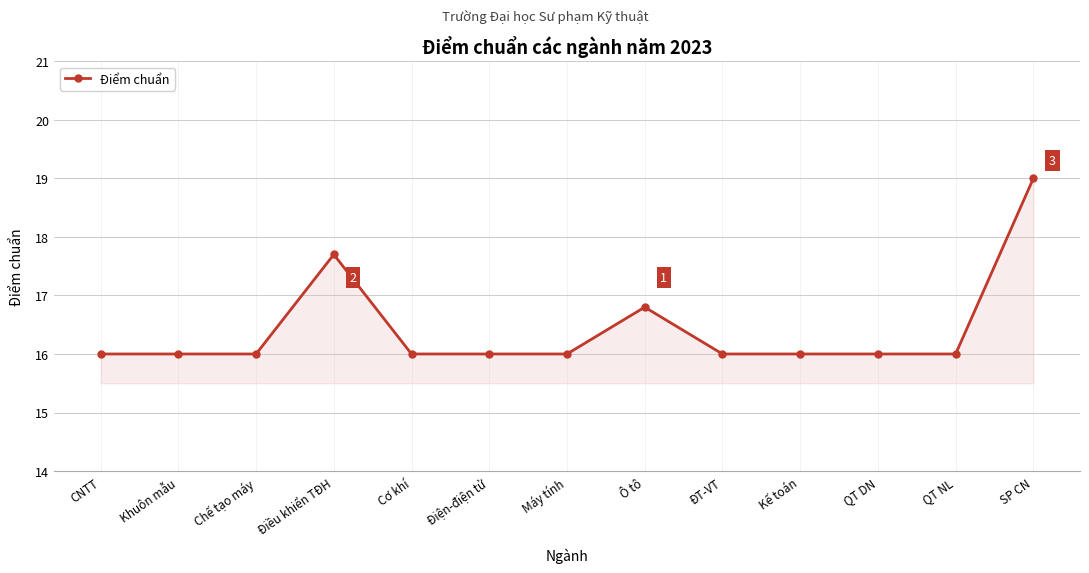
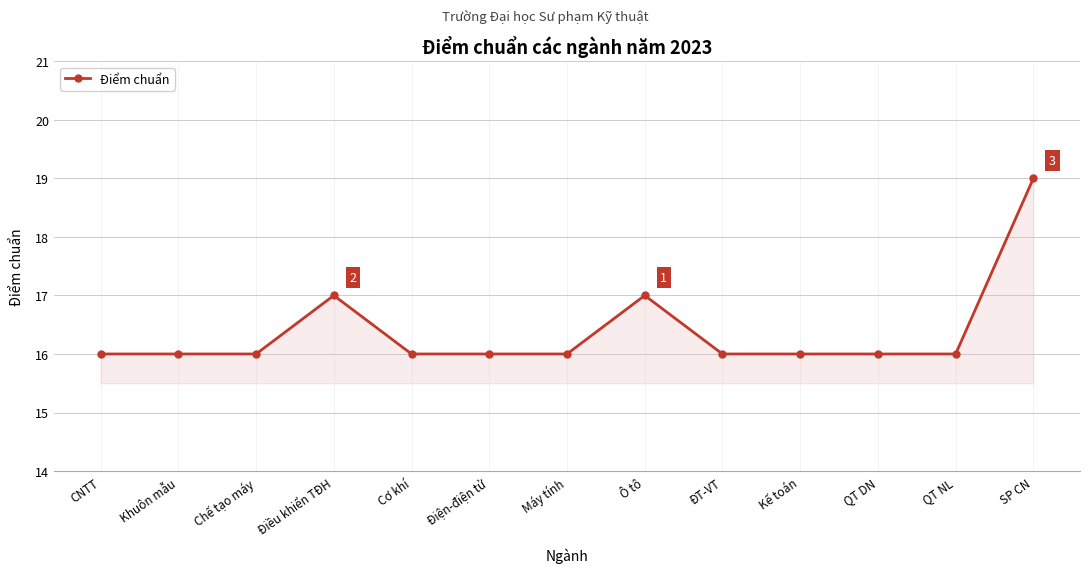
Điều khiển TĐH: 17.7 -> 17.0
Ô tô: 16.8 -> 17.0
